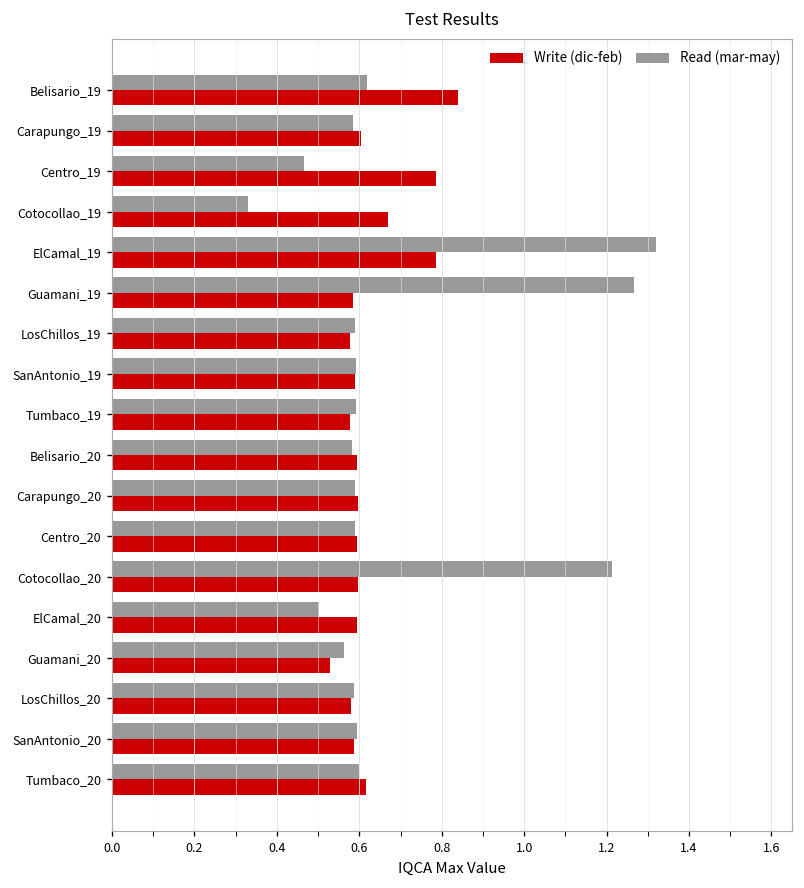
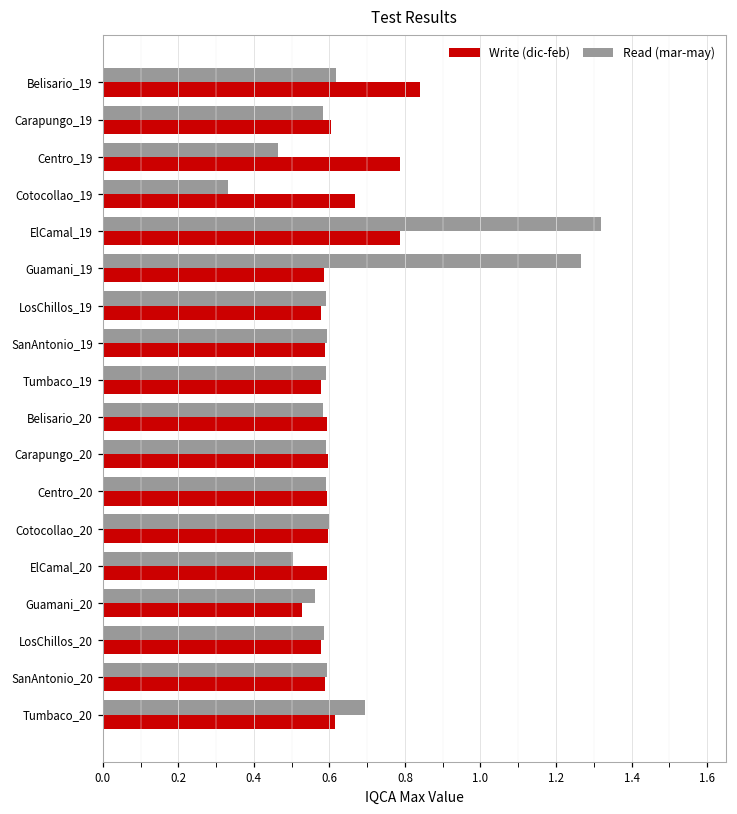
Read (mar-may), Cotocollao_20: 1.21 -> 0.60
Read (mar-may), Tumbaco_20: 0.60 -> 0.70
